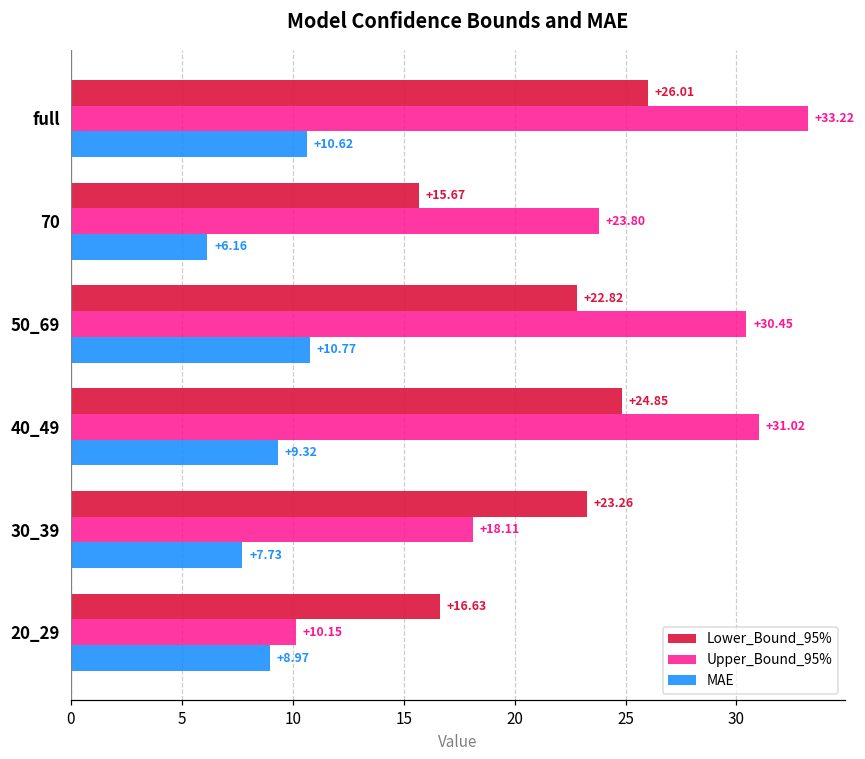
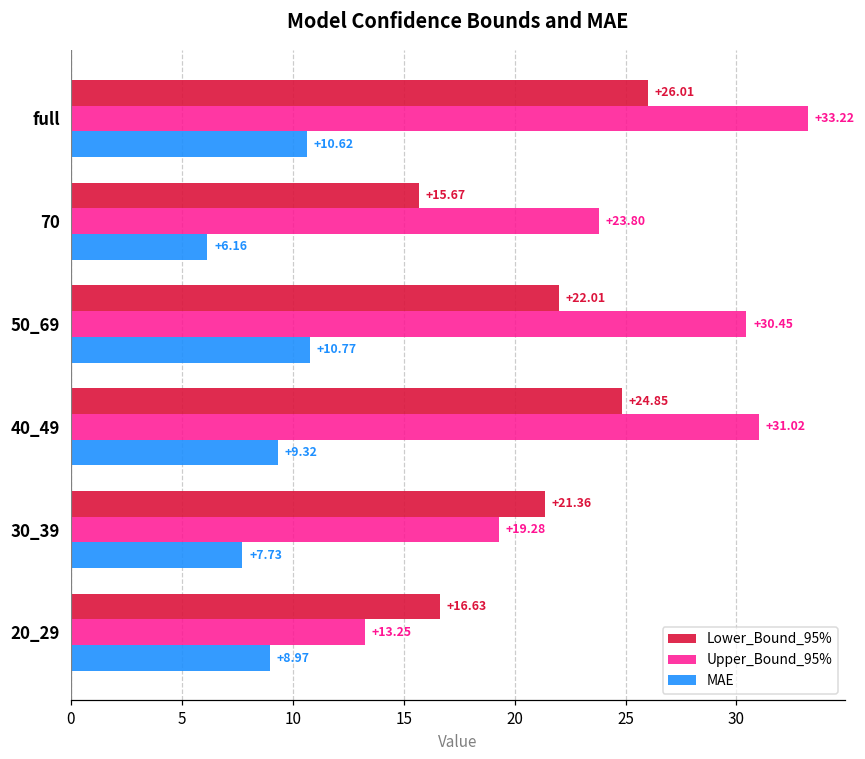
Lower_Bound_95%, 50_69: +22.82 -> +22.01
Lower_Bound_95%, 30_39: +23.26 -> +21.36
Upper_Bound_95%, 30_39: +18.11 -> +19.28
Upper_Bound_95%, 20_29: +10.15 -> +13.25
